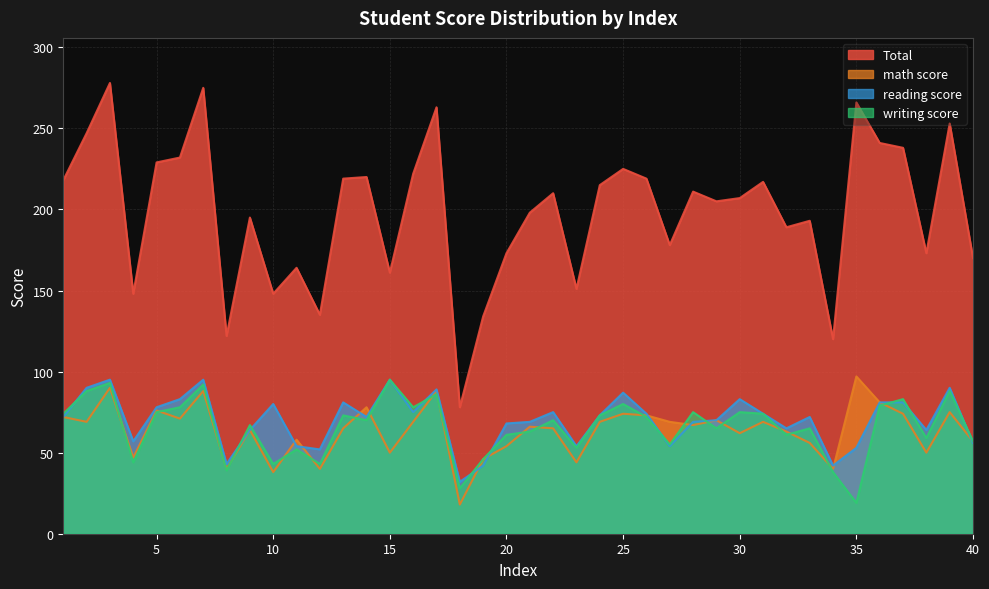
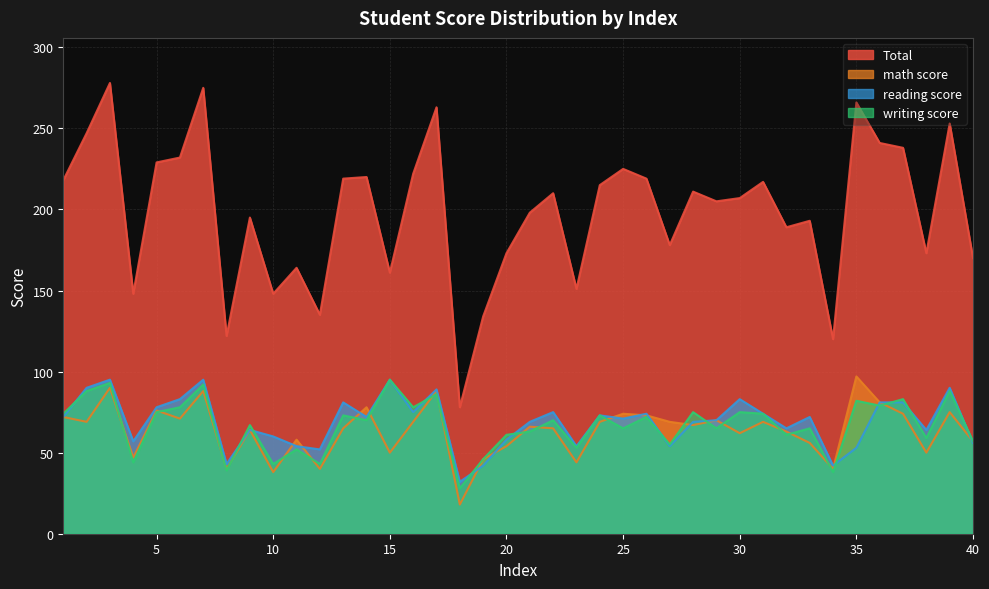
reading score, 10: 80 -> 60
reading score, 20: 68 -> 58
reading score, 25: 87 -> 71
writing score, 25: 80 -> 65
writing score, 35: 19 -> 82
